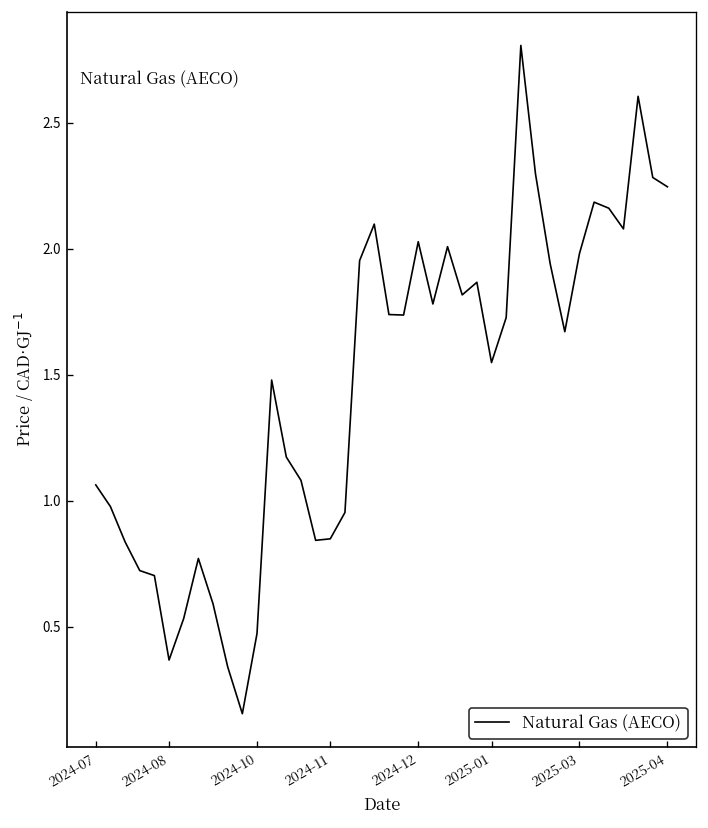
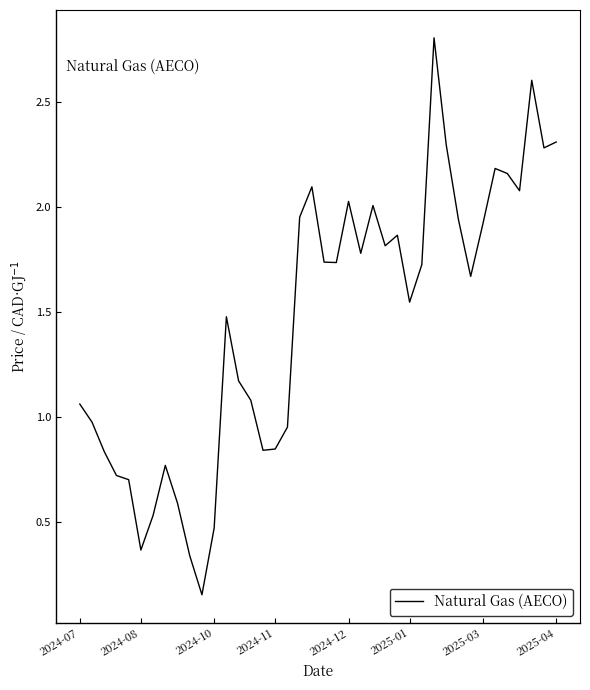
2025-03: 1.98 -> 1.92
2025-04: 2.25 -> 2.31
